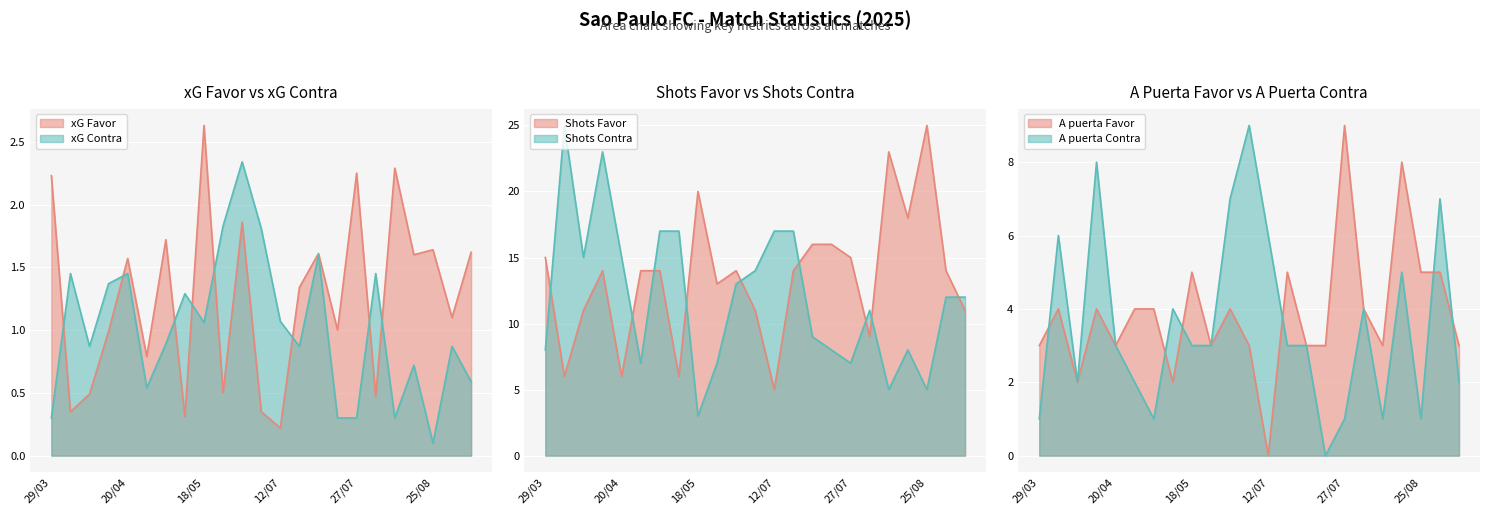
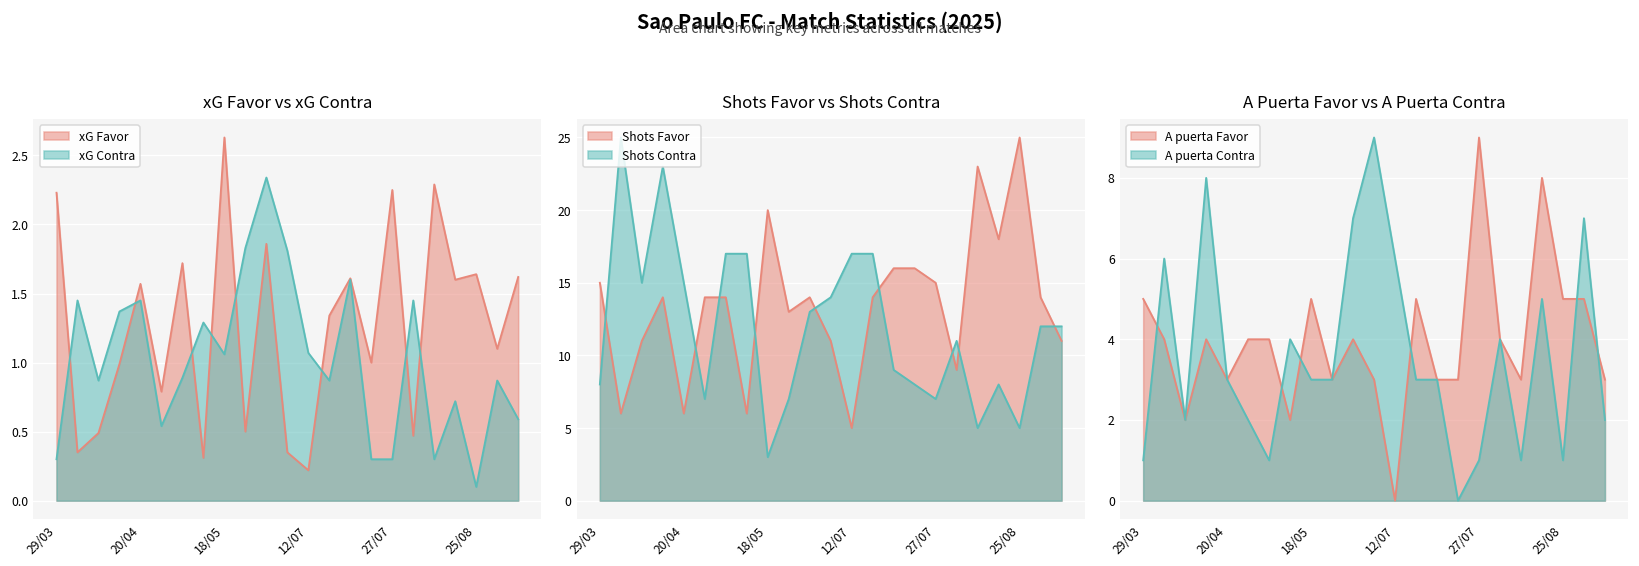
A Puerta Favor vs A Puerta Contra, A puerta Favor, 29/03: 3 -> 5
